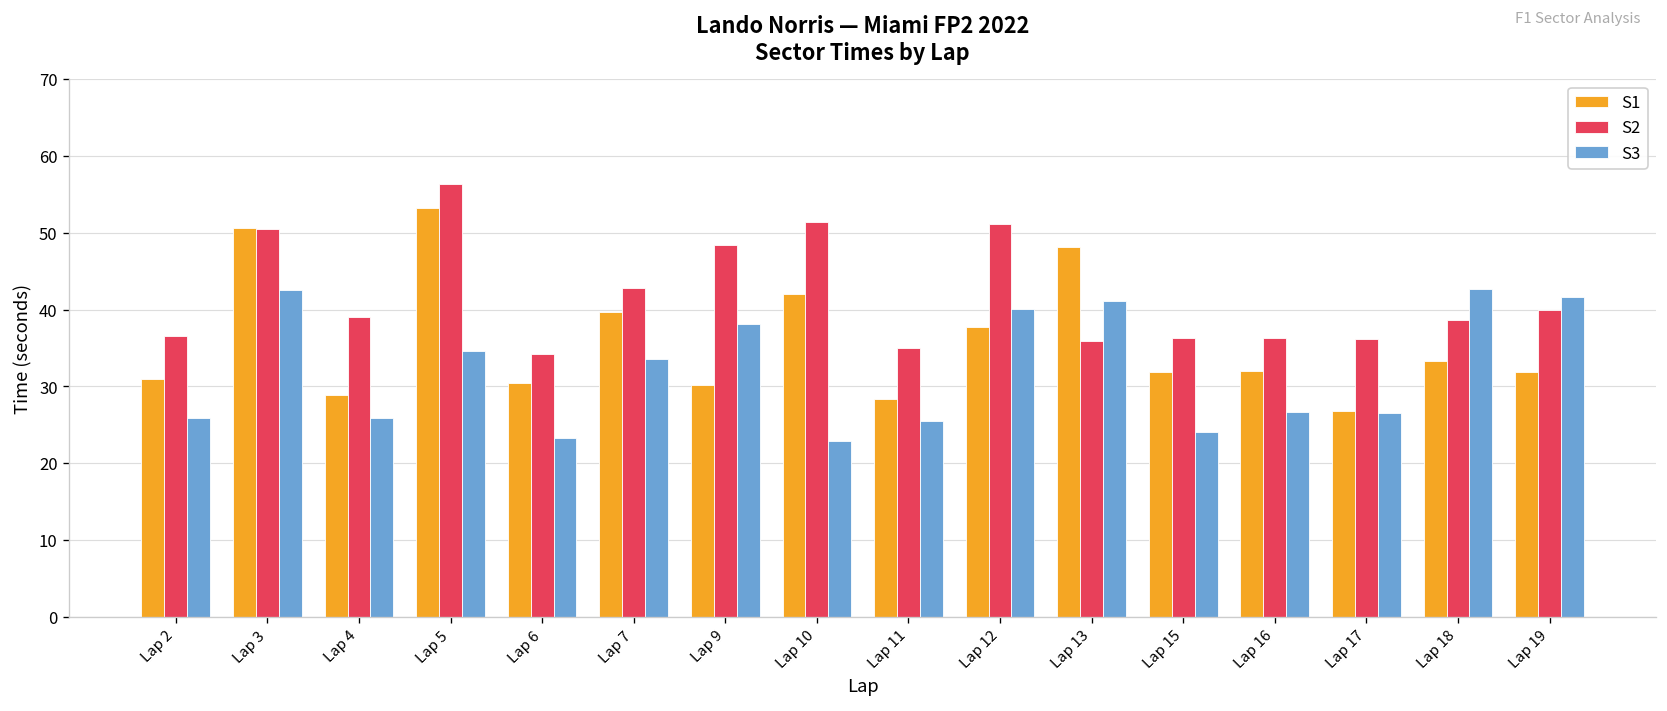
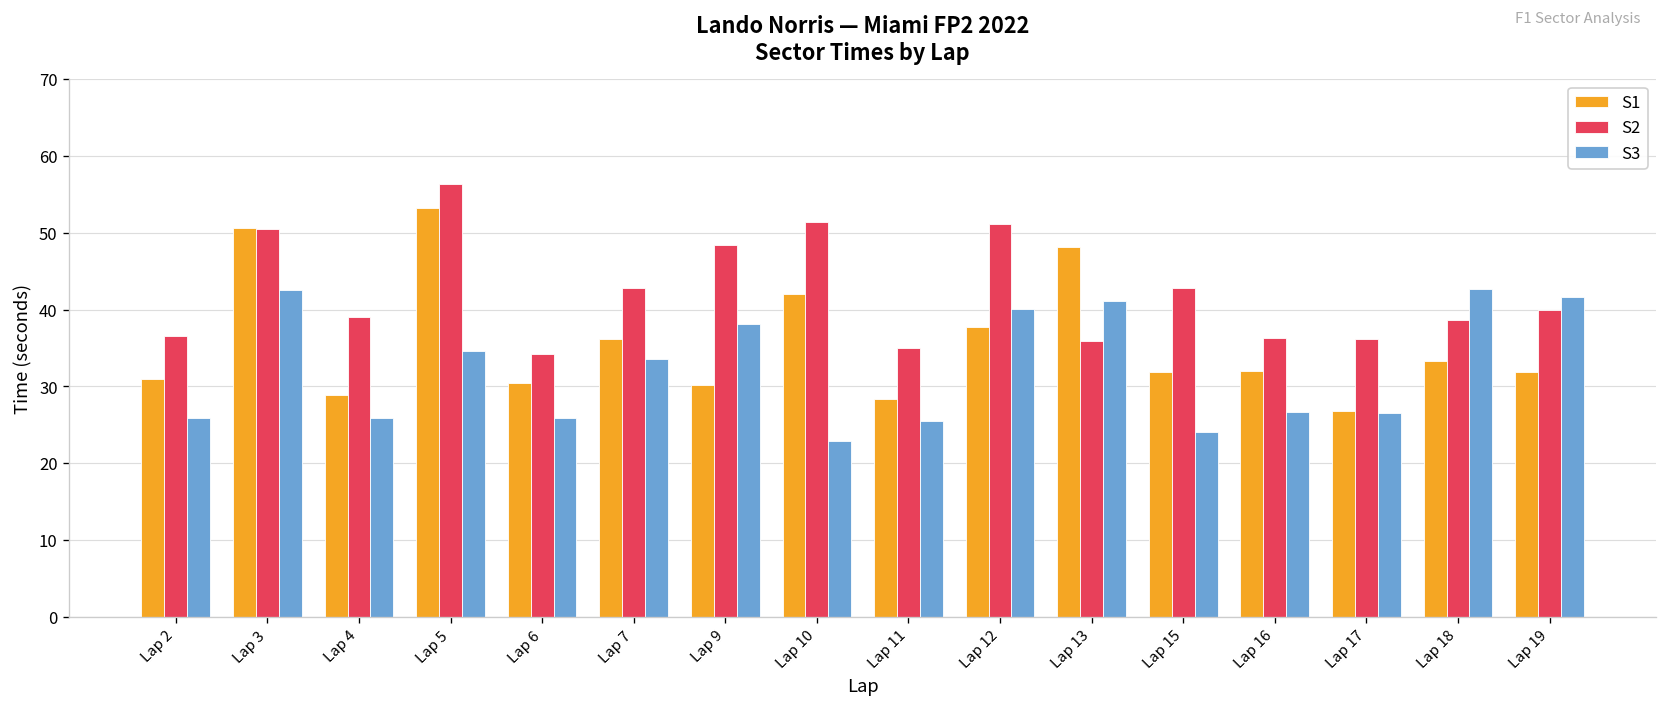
S3, Lap 6: 23 -> 26
S1, Lap 7: 40 -> 36
S2, Lap 15: 36 -> 43
